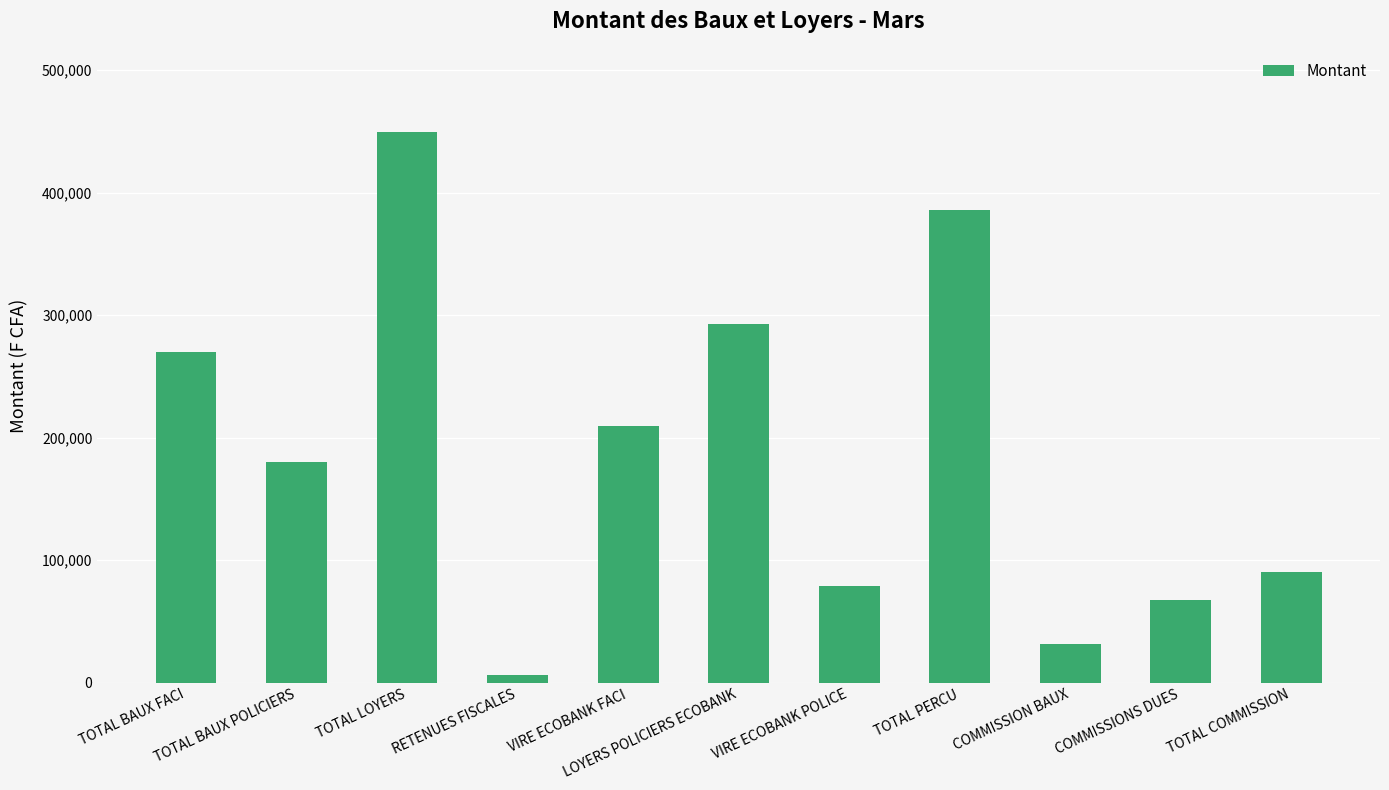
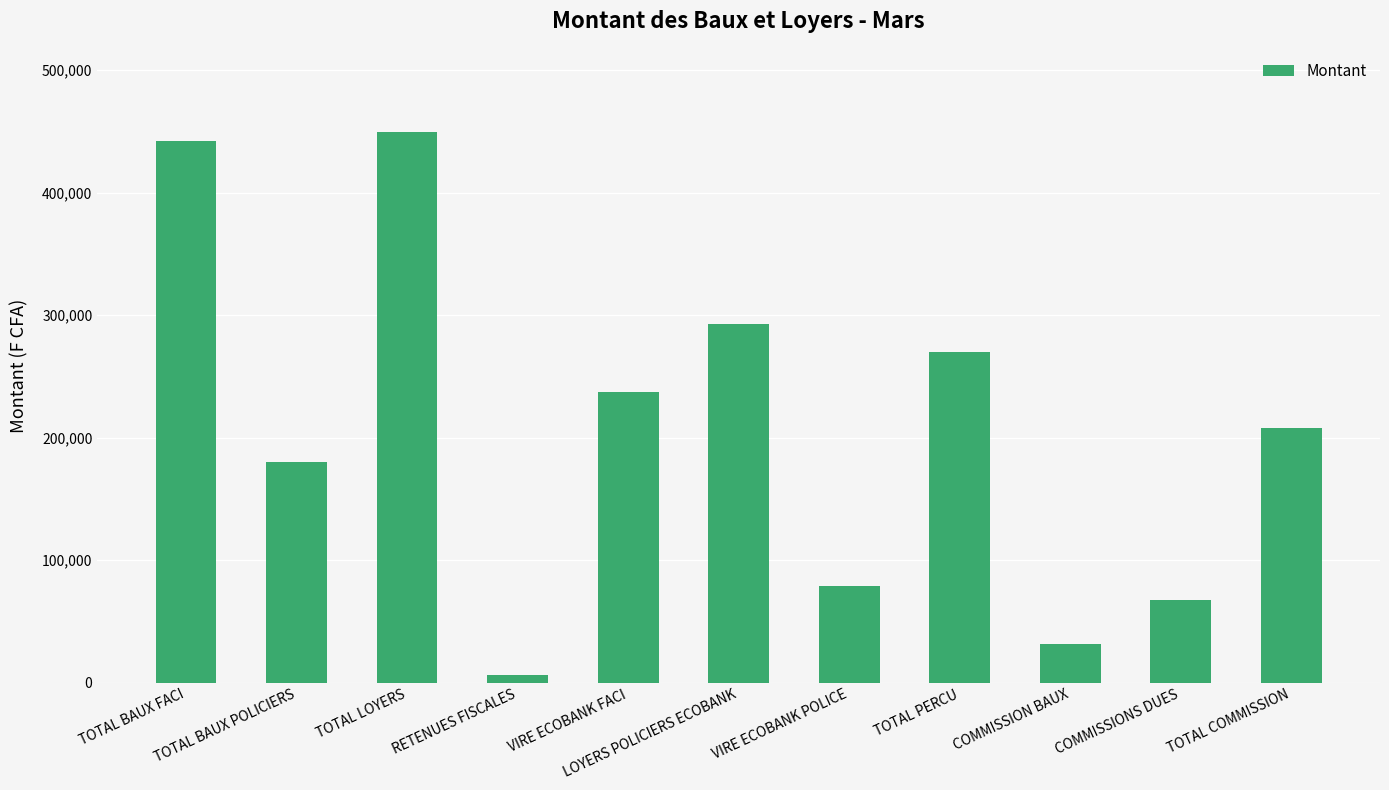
TOTAL BAUX FACI: 270,000 -> 442,000
VIRE ECOBANK FACI: 209,000 -> 238,000
TOTAL PERCU: 386,000 -> 270,000
TOTAL COMMISSION: 90,000 -> 208,000
